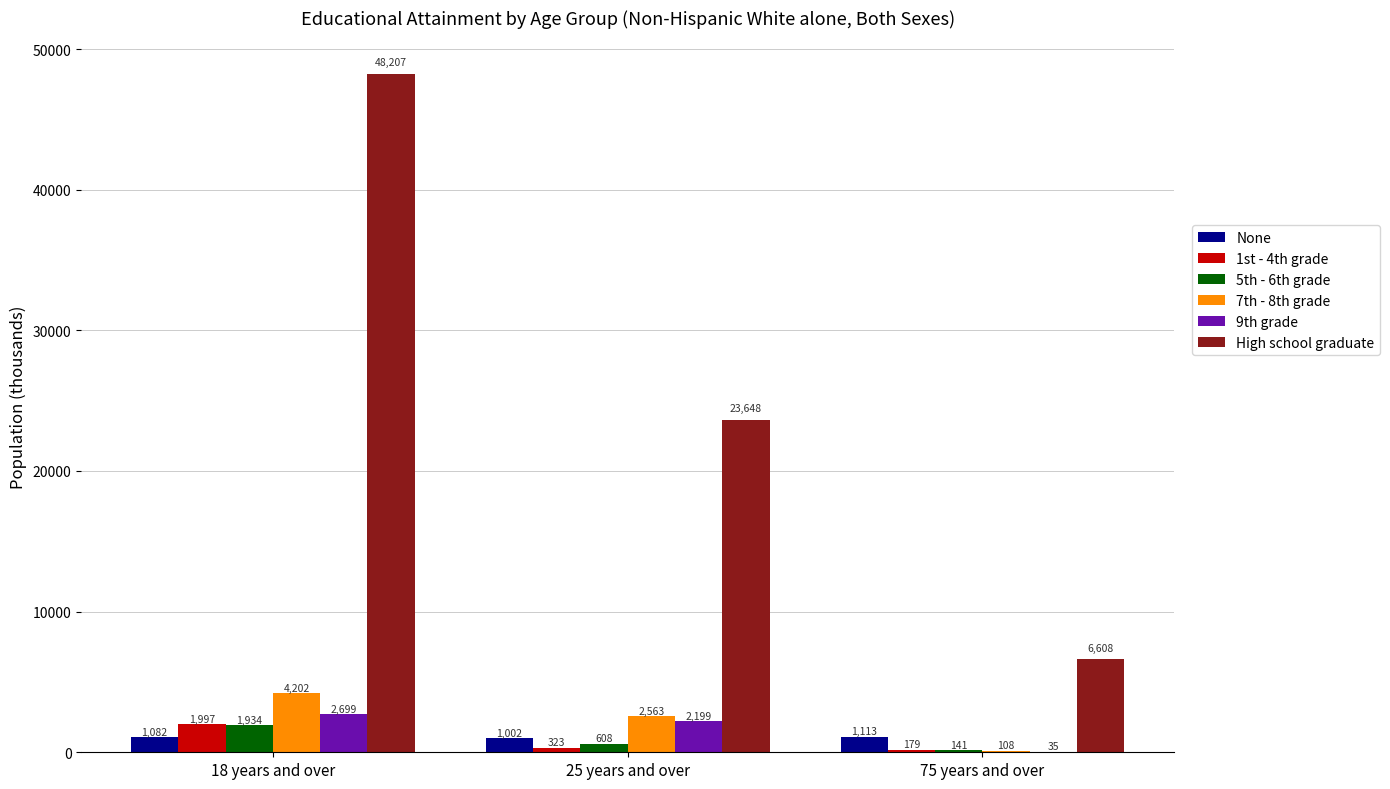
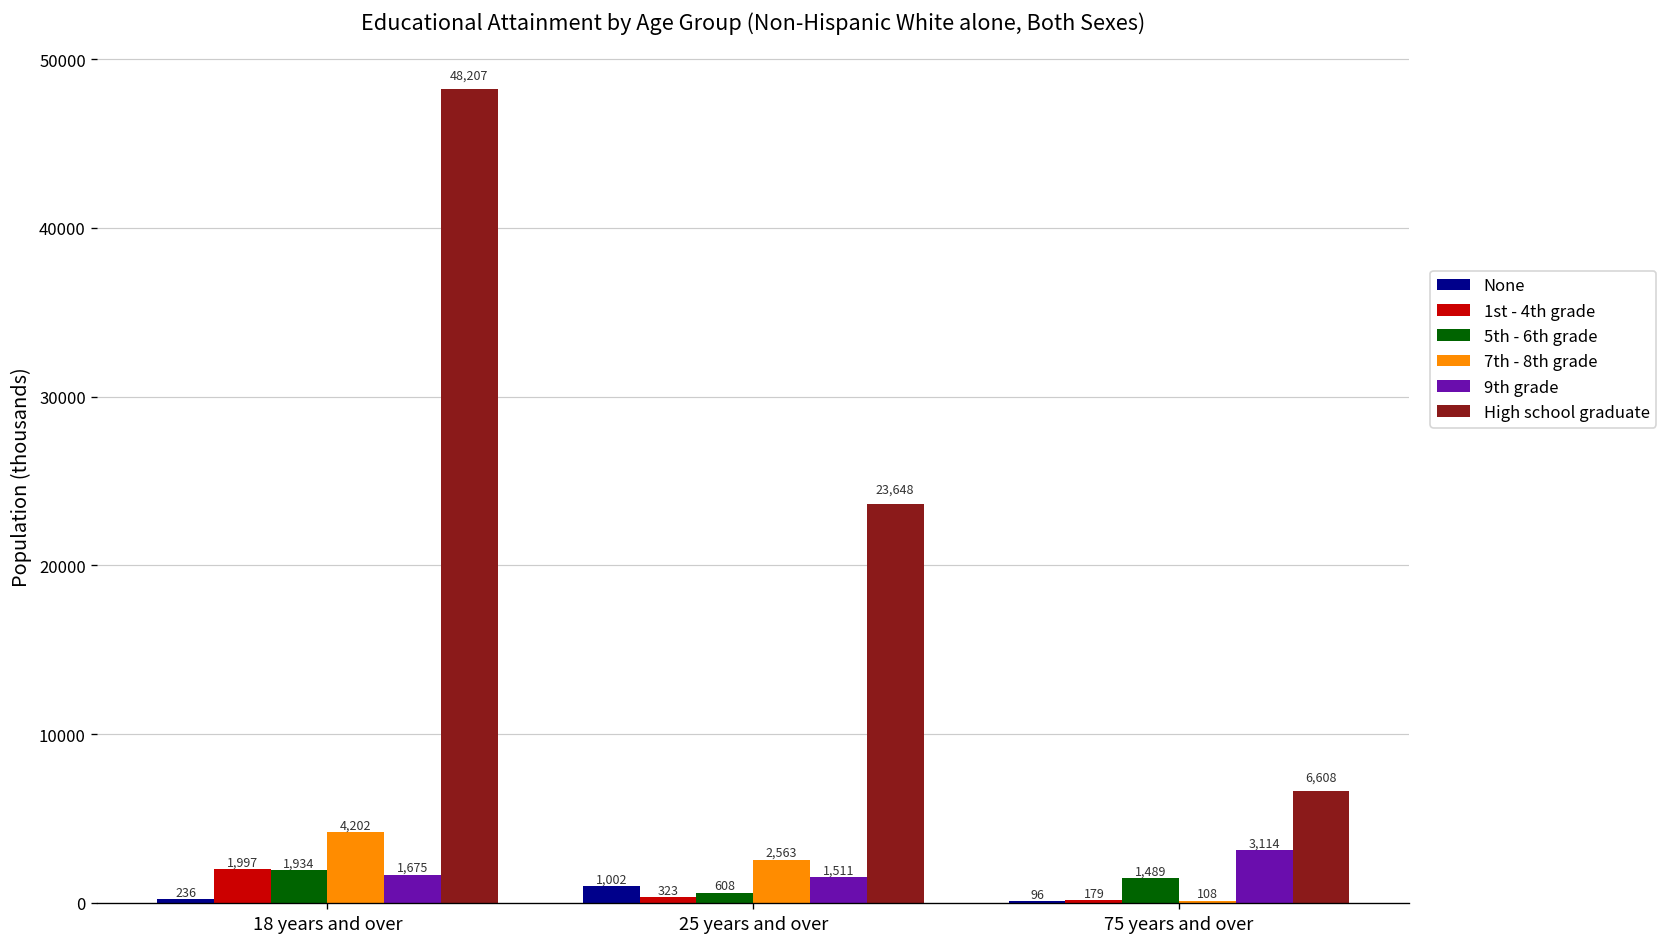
None, 18 years and over: 1,082 -> 236
9th grade, 18 years and over: 2,699 -> 1,675
9th grade, 25 years and over: 2,199 -> 1,511
None, 75 years and over: 1,113 -> 96
5th - 6th grade, 75 years and over: 141 -> 1,489
9th grade, 75 years and over: 35 -> 3,114
